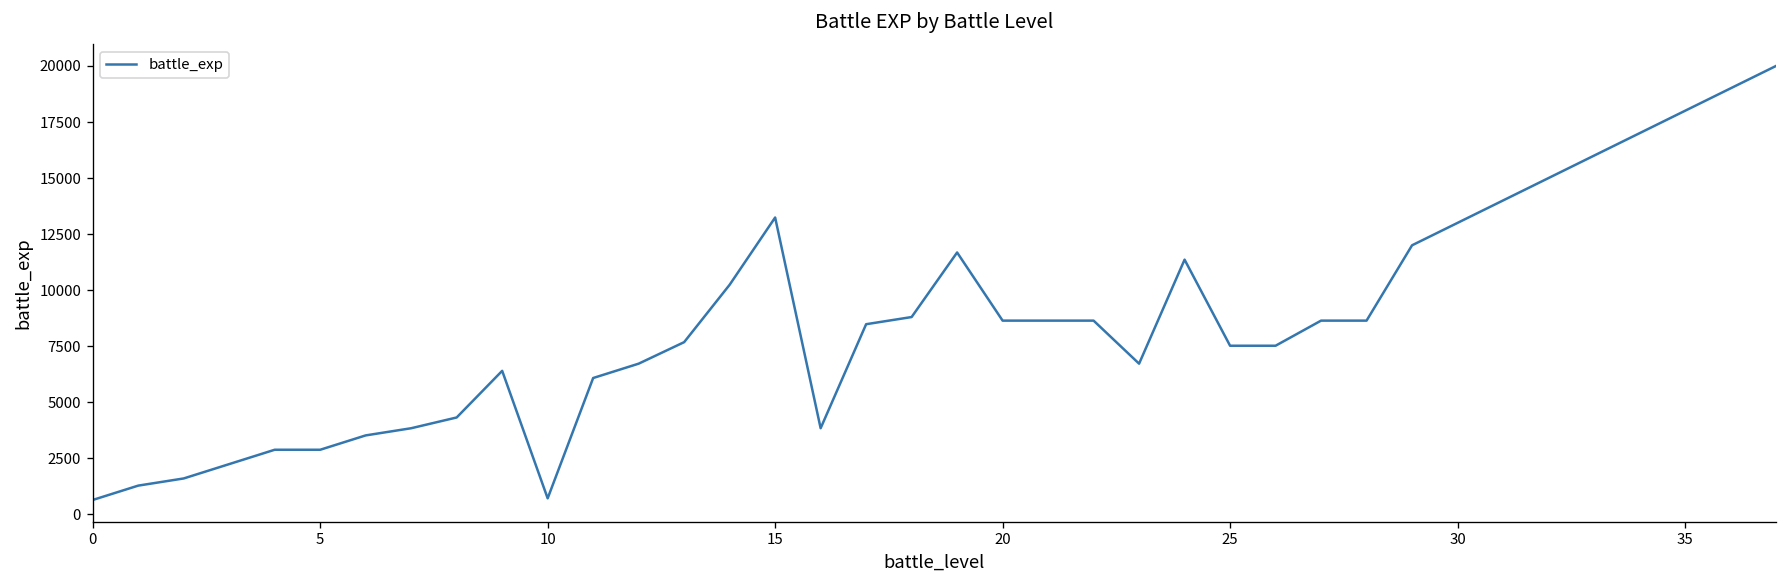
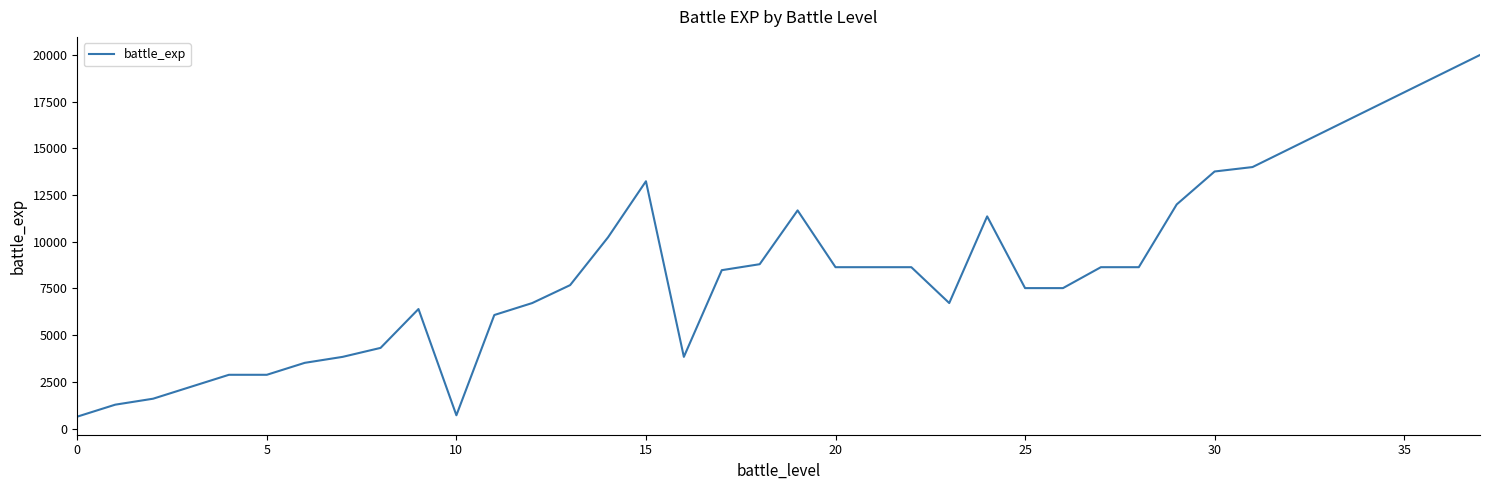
30: 13000 -> 13800
